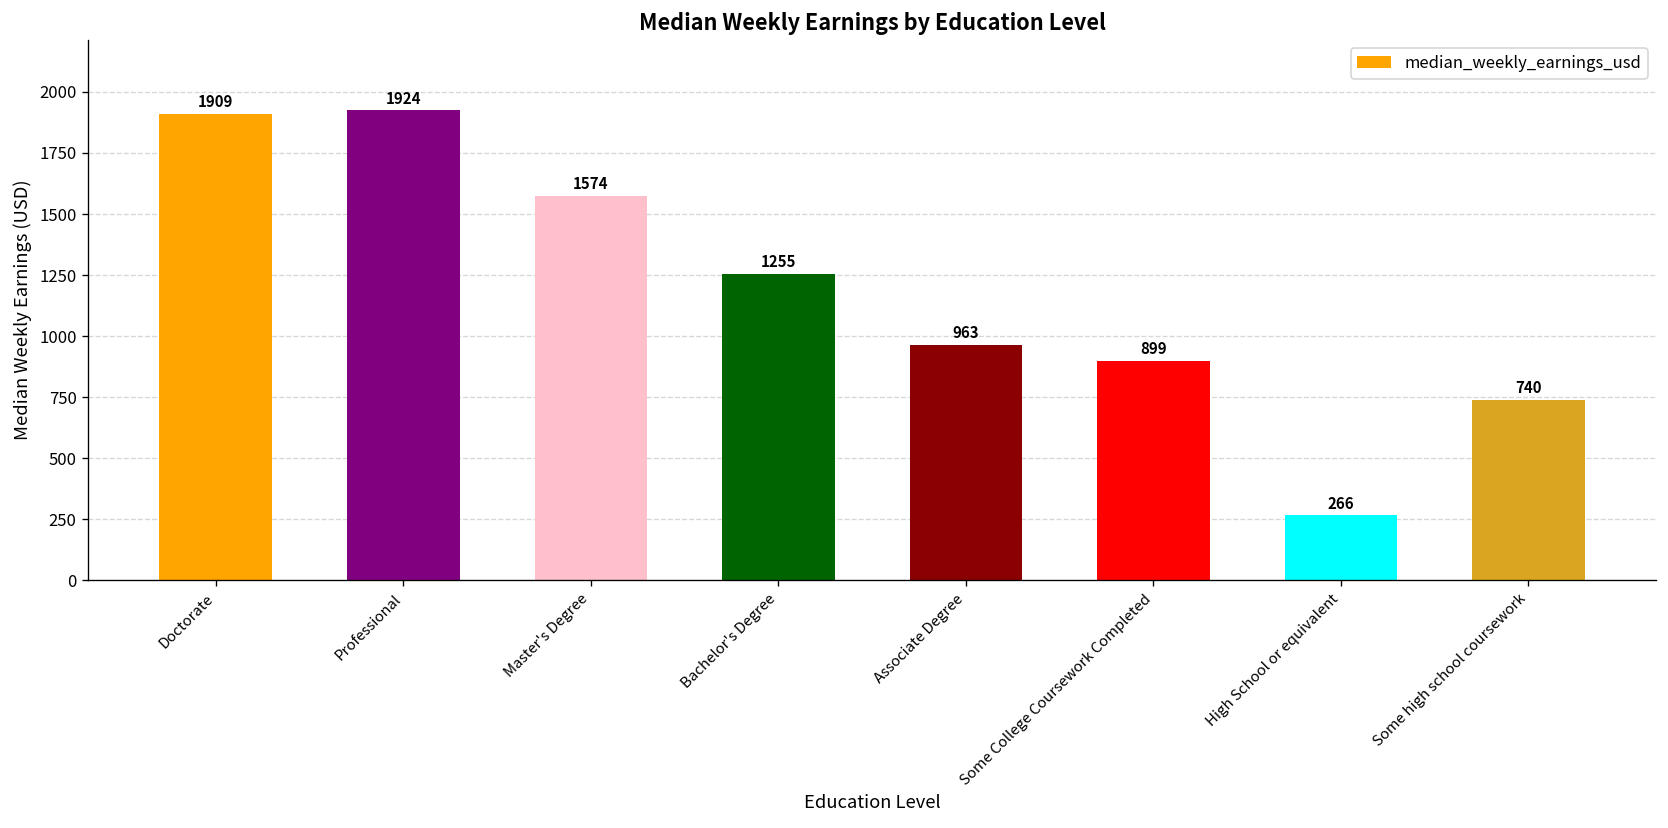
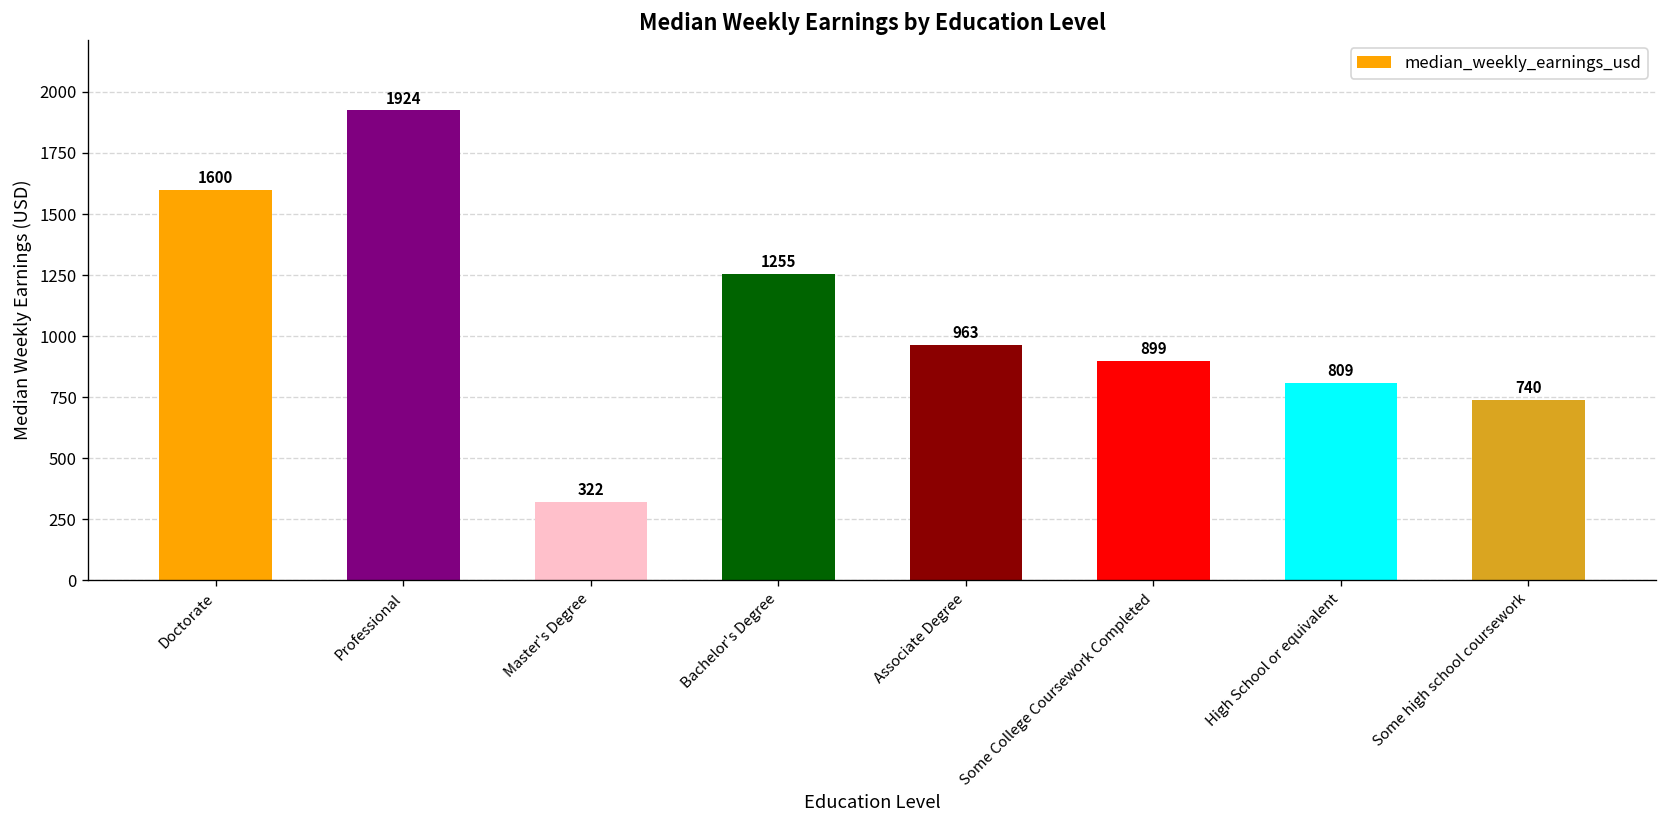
Doctorate: 1909 -> 1600
Master's Degree: 1574 -> 322
High School or equivalent: 266 -> 809
